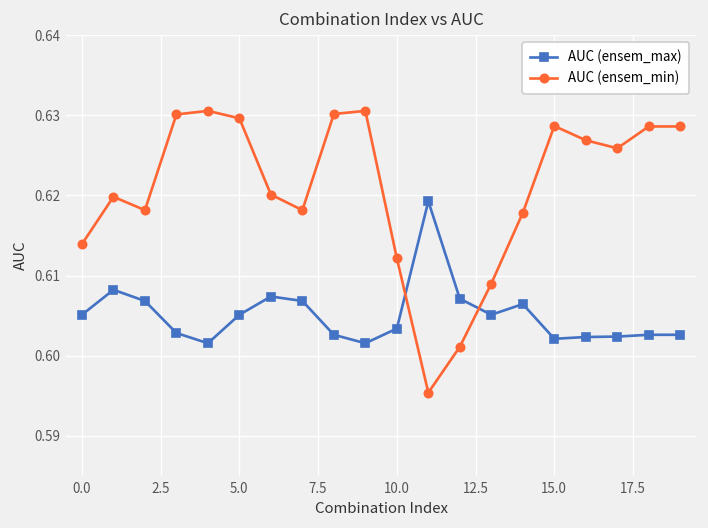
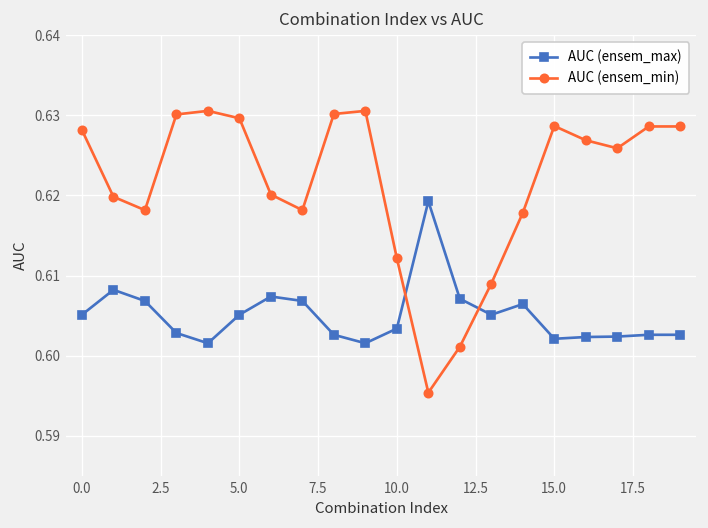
AUC (ensem_min), 0.0: 0.614 -> 0.628
